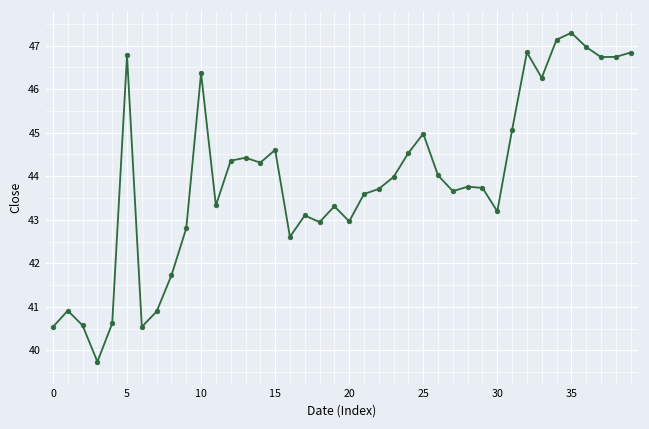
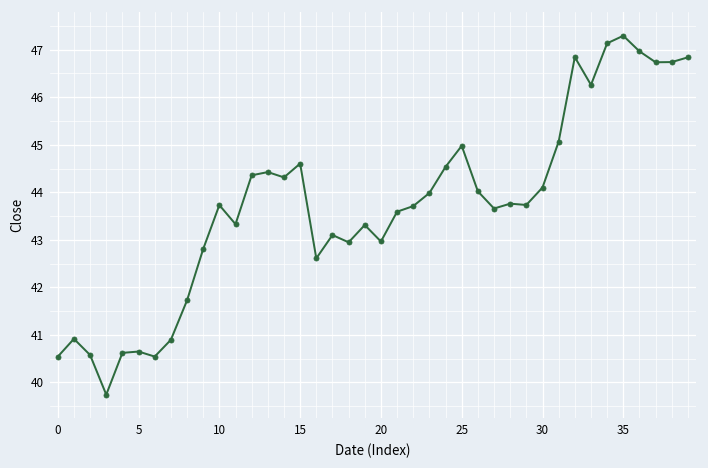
5: 46.8 -> 40.6
10: 46.4 -> 43.7
30: 43.2 -> 44.1
